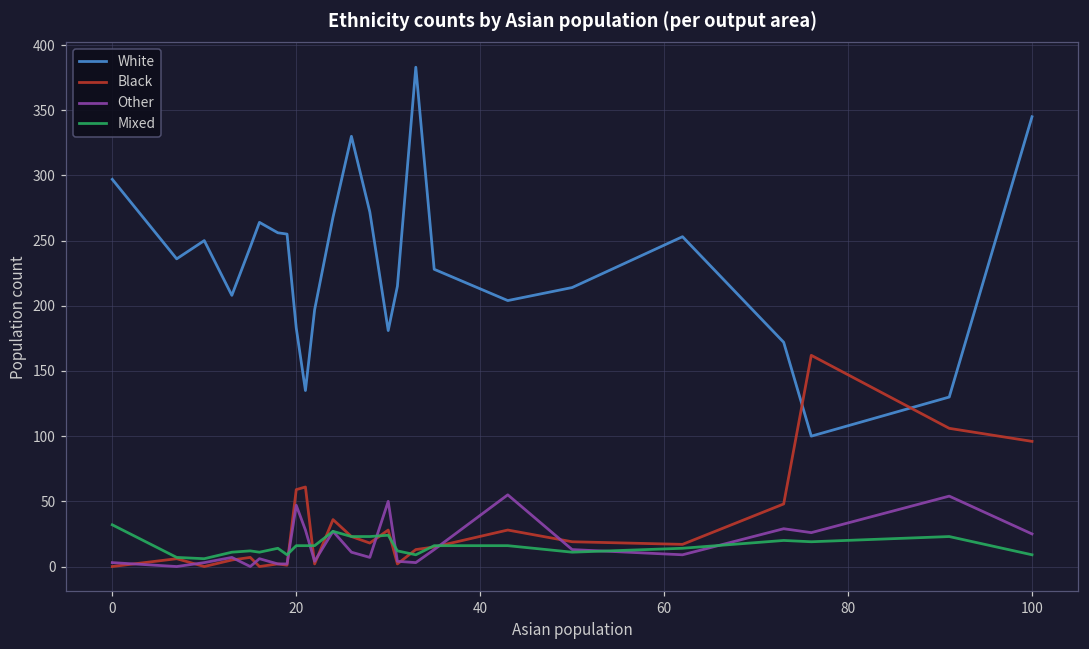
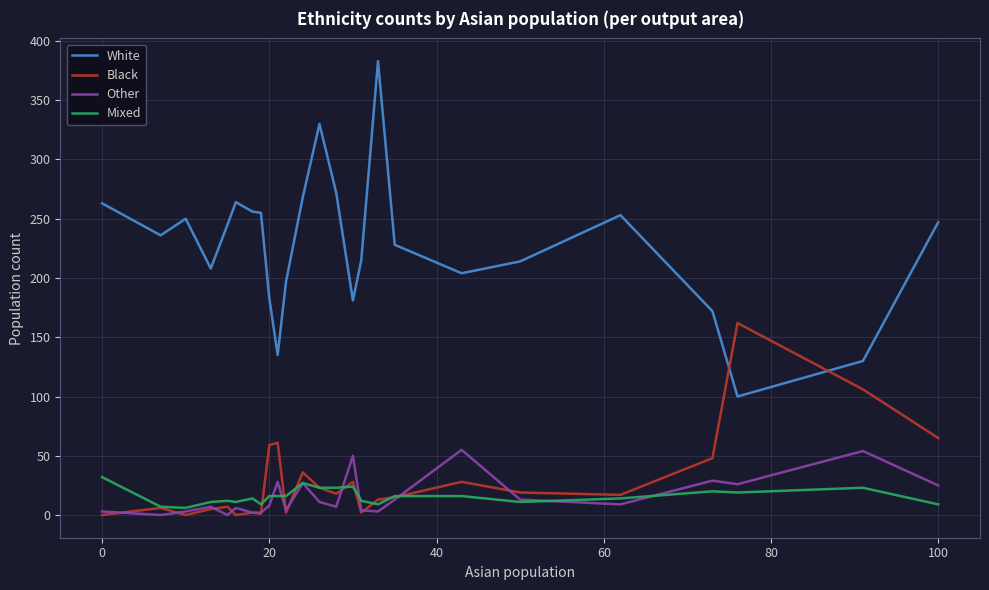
White, 0: 297 -> 263
Other, 20: 47 -> 8
White, 100: 345 -> 247
Black, 100: 96 -> 65
